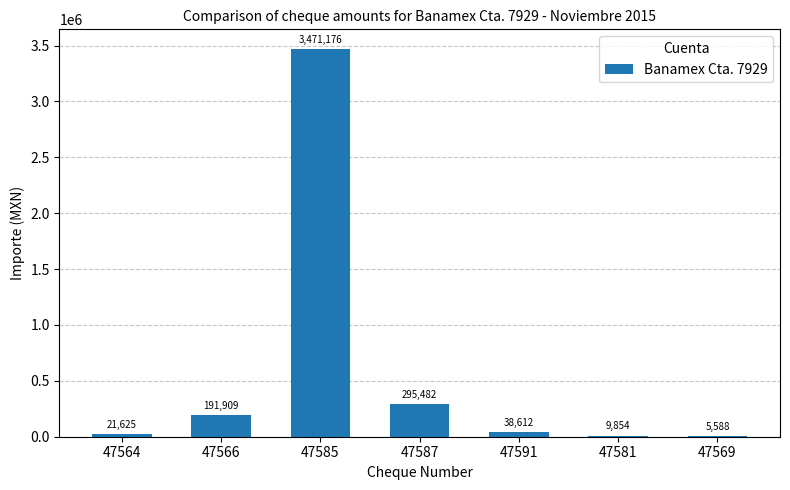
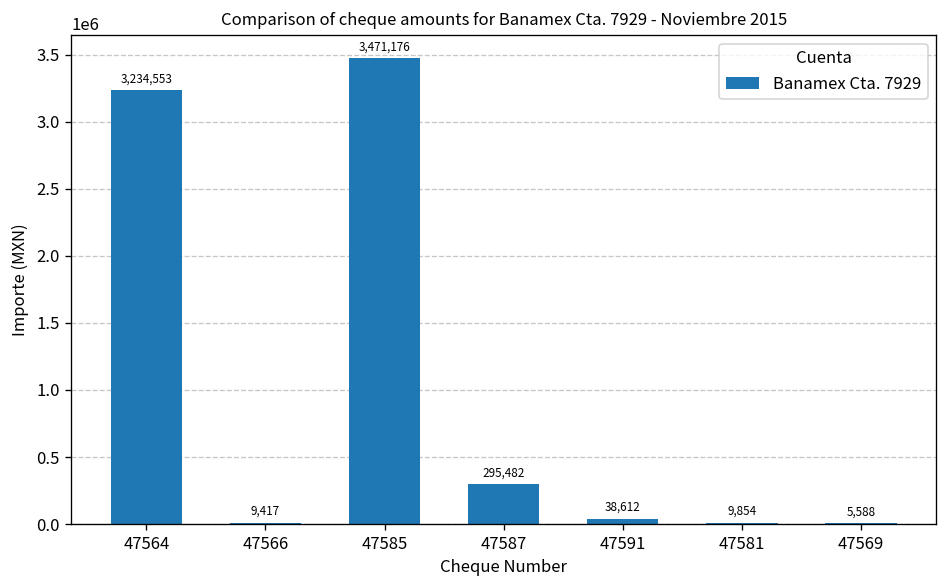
47564: 21,625 -> 3,234,553
47566: 191,909 -> 9,417
